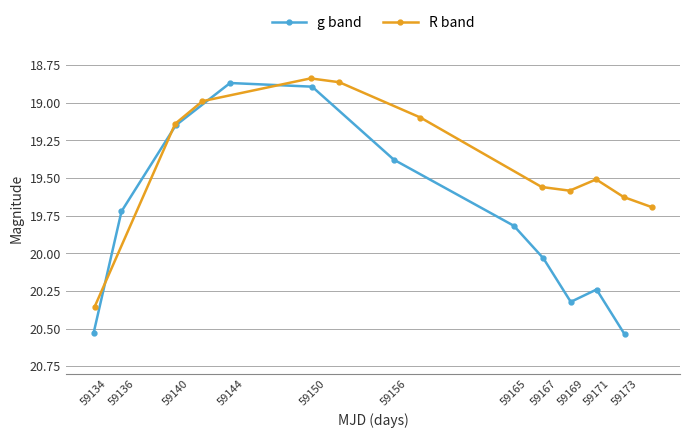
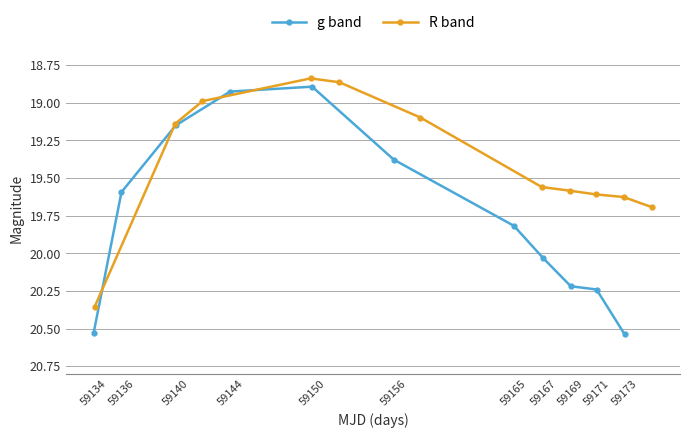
g band, 59136: 19.72 -> 19.59
g band, 59144: 18.87 -> 18.93
g band, 59169: 20.32 -> 20.22
R band, 59171: 19.51 -> 19.61
